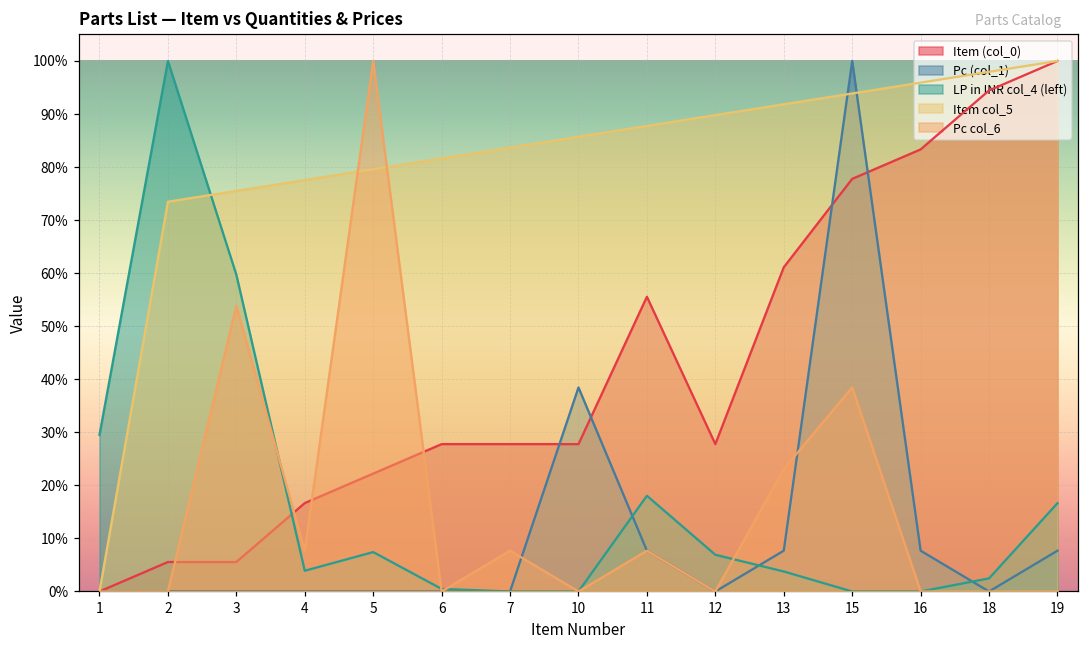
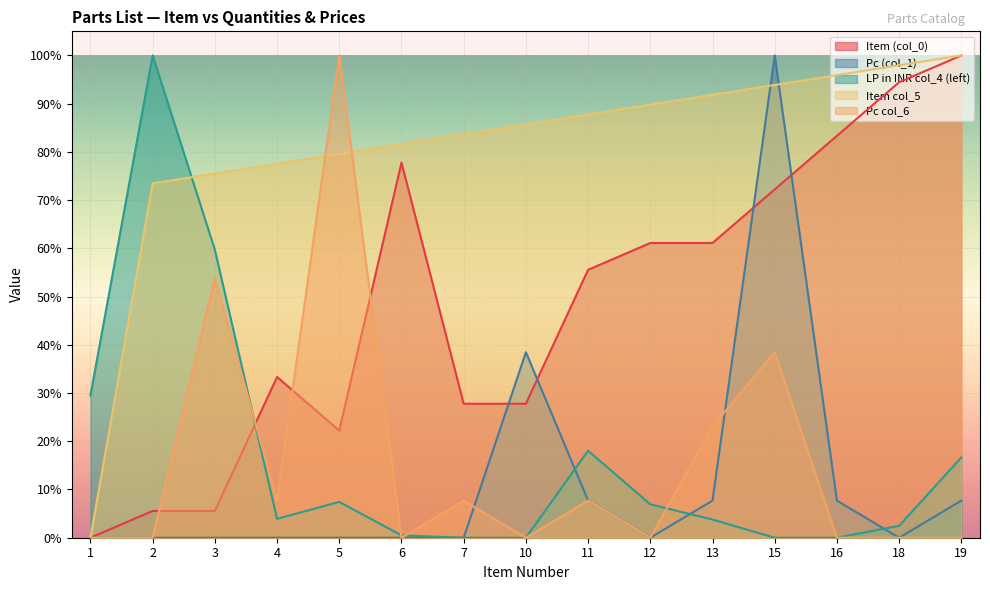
Item (col_0), 4: 17% -> 33%
Item (col_0), 6: 28% -> 78%
Item (col_0), 12: 28% -> 61%
Item (col_0), 15: 78% -> 72%
